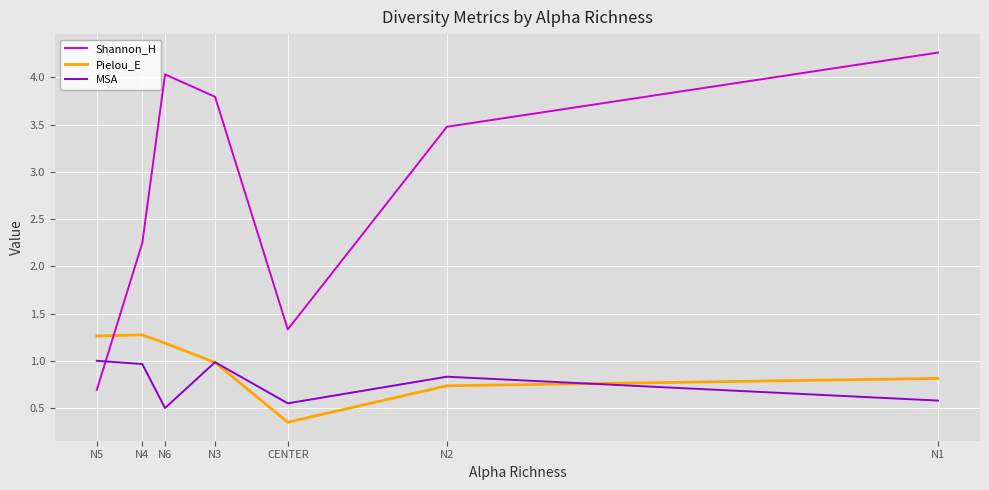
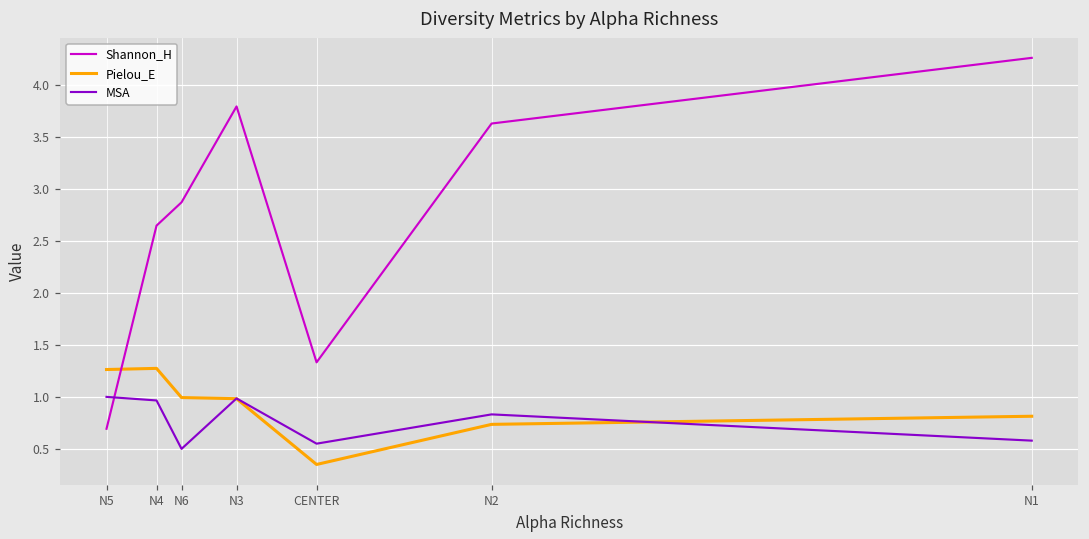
Shannon_H, N4: 2.2 -> 2.6
Shannon_H, N6: 4.0 -> 2.9
Pielou_E, N6: 1.2 -> 1.0
Shannon_H, N2: 3.5 -> 3.6
